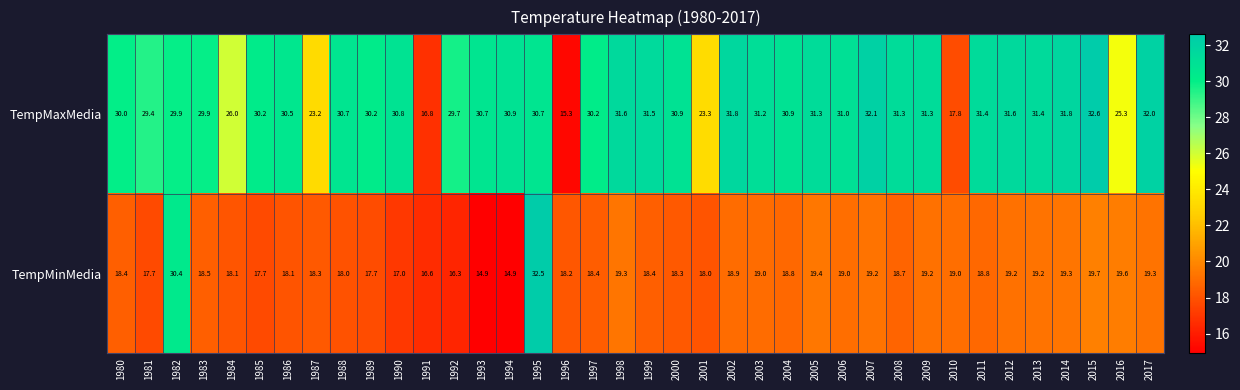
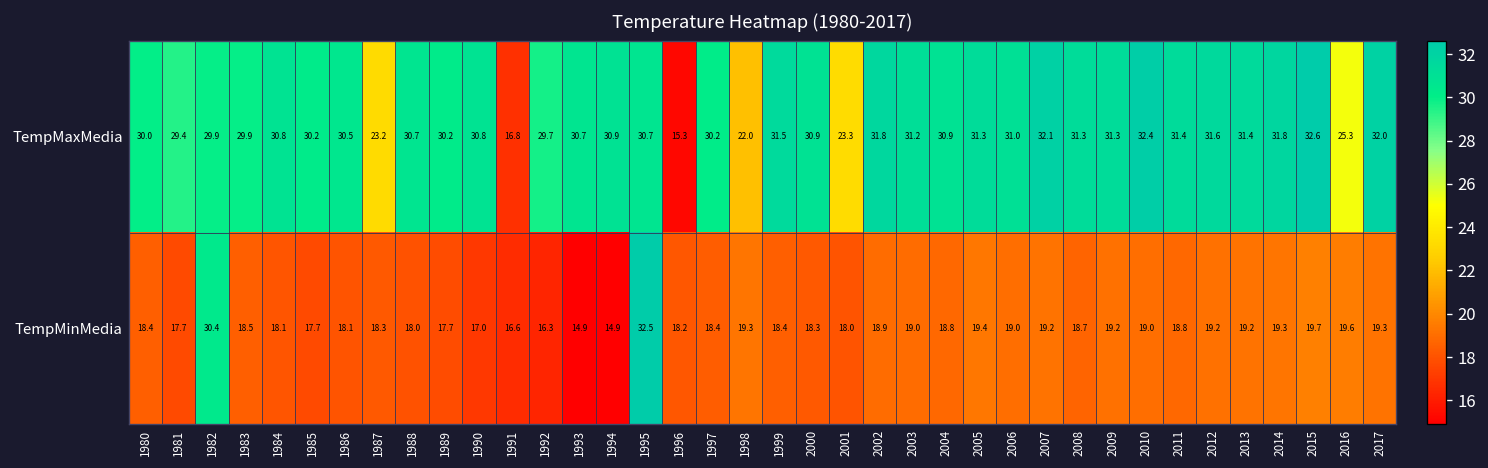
TempMaxMedia, 1984: 26.0 -> 30.8
TempMaxMedia, 1998: 31.6 -> 22.0
TempMaxMedia, 2010: 17.8 -> 32.4
